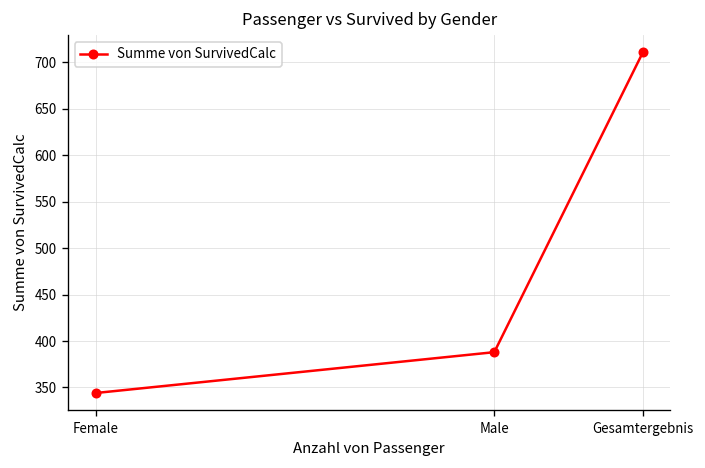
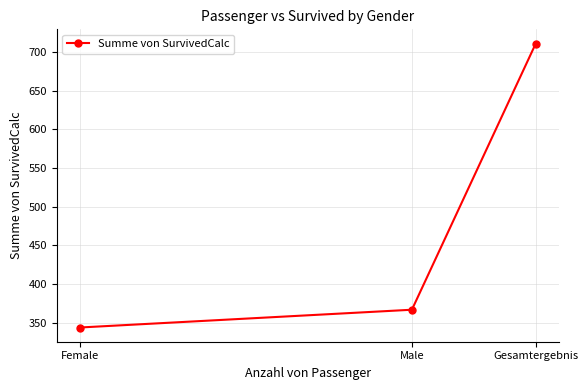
Male: 390 -> 370
